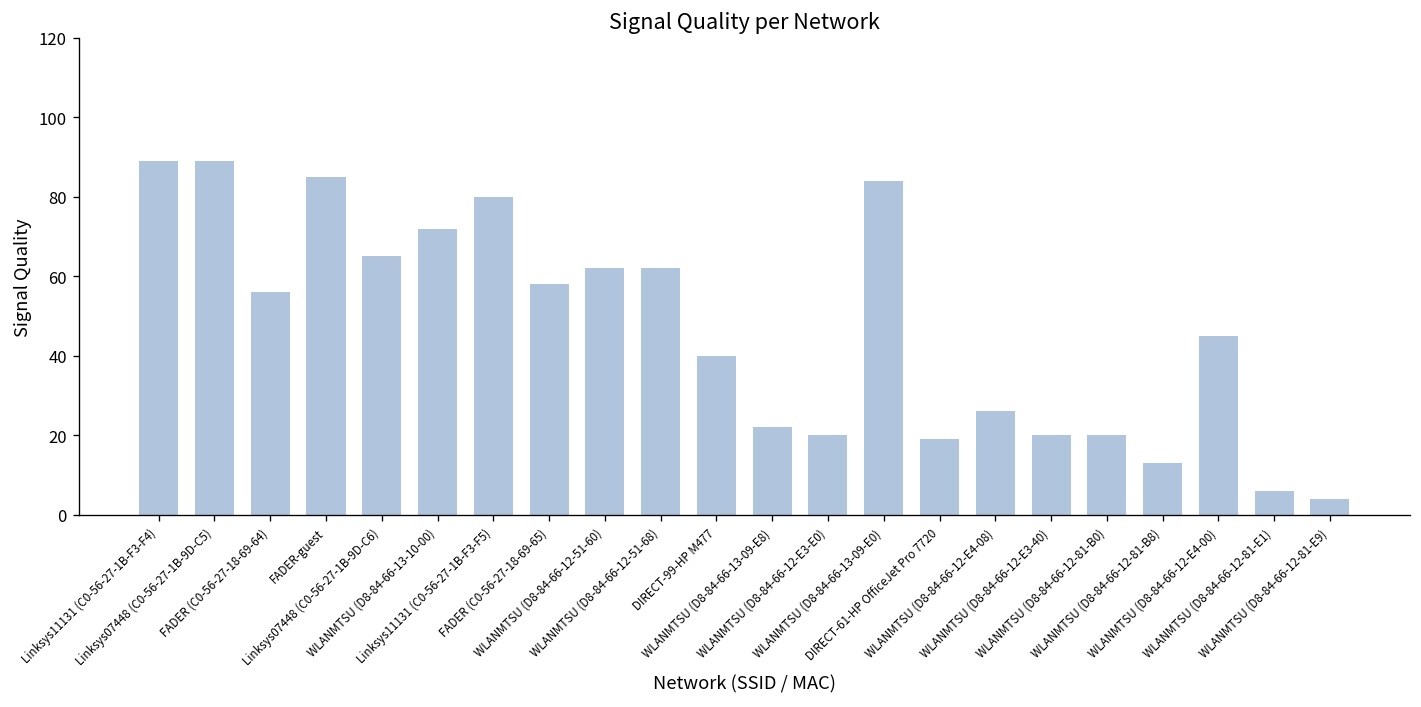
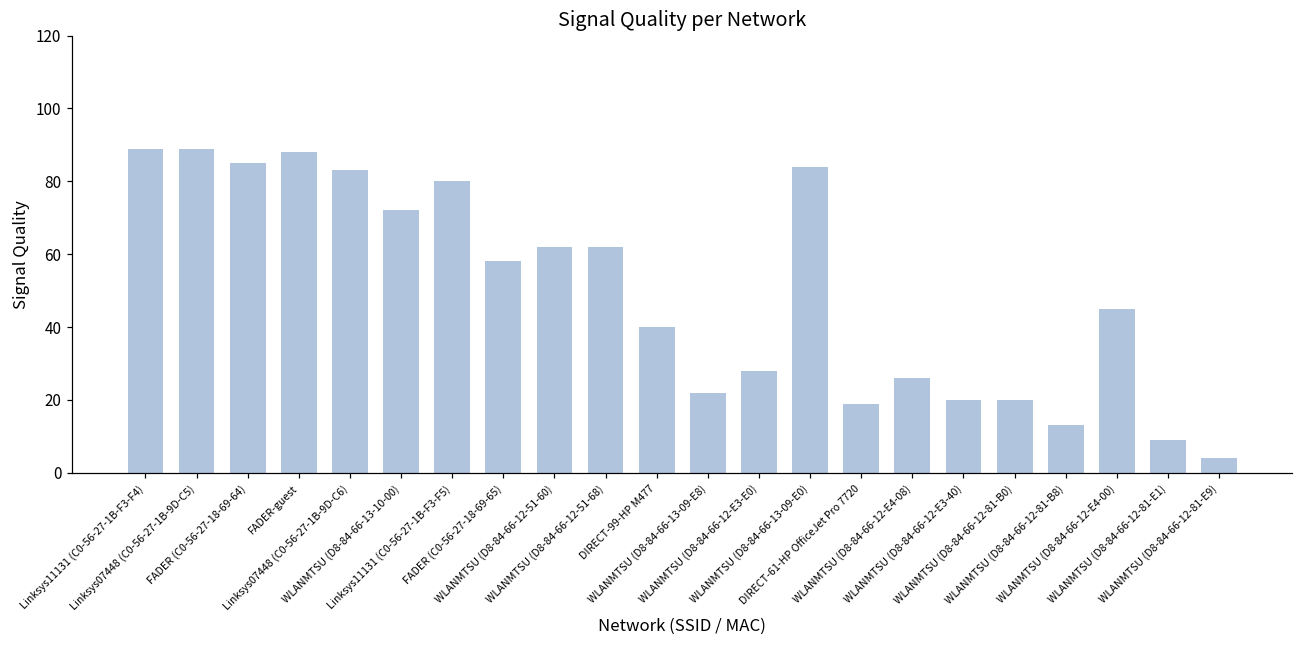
FADER (C0-56-27-18-69-64): 56 -> 85
FADER-guest: 85 -> 88
Linksys07448 (C0-56-27-1B-9D-C6): 65 -> 83
WLANMTSU (D8-84-66-12-E3-E0): 20 -> 28
WLANMTSU (D8-84-66-12-81-E1): 6 -> 9
